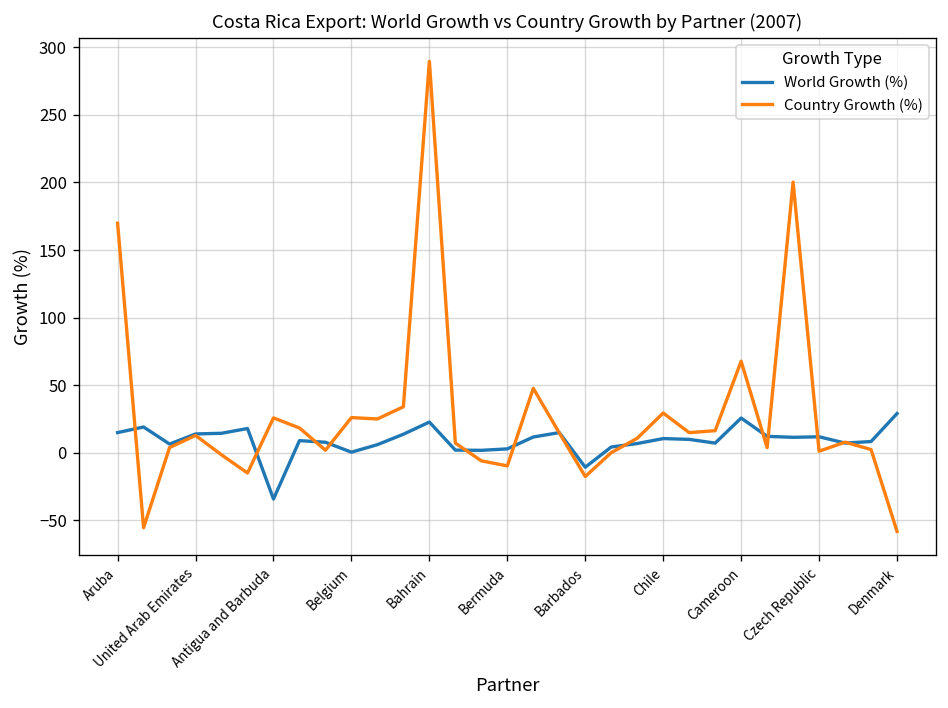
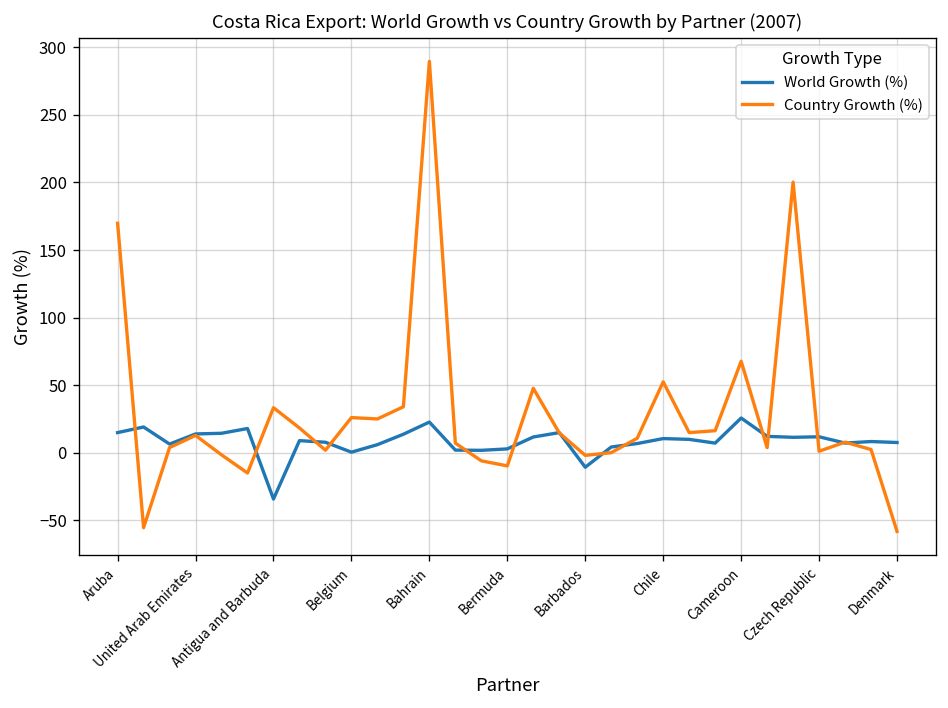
Country Growth (%), Antigua and Barbuda: 26 -> 33
Country Growth (%), Barbados: -18 -> -2
Country Growth (%), Chile: 29 -> 52
World Growth (%), Denmark: 29 -> 8
